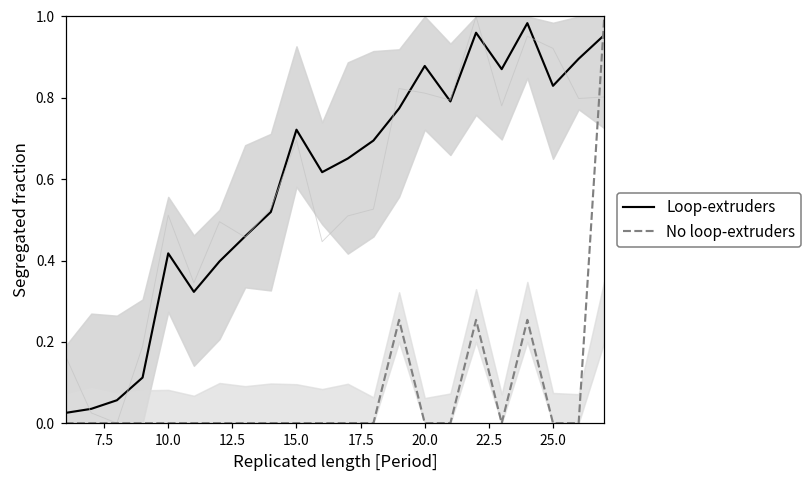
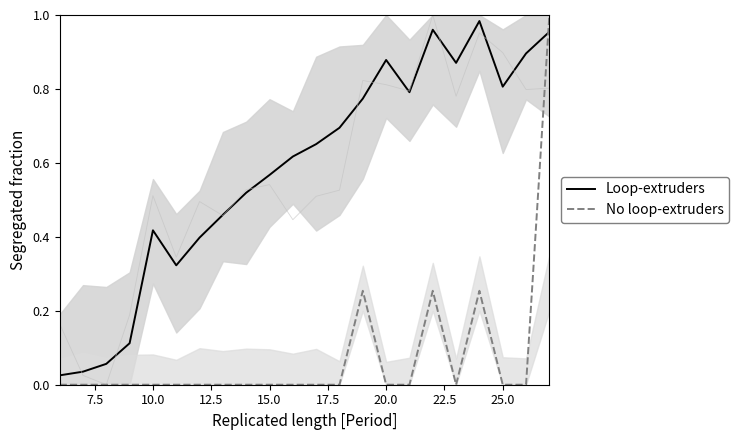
Loop-extruders, 15.0: 0.72 -> 0.57
Loop-extruders, 25.0: 0.83 -> 0.81
